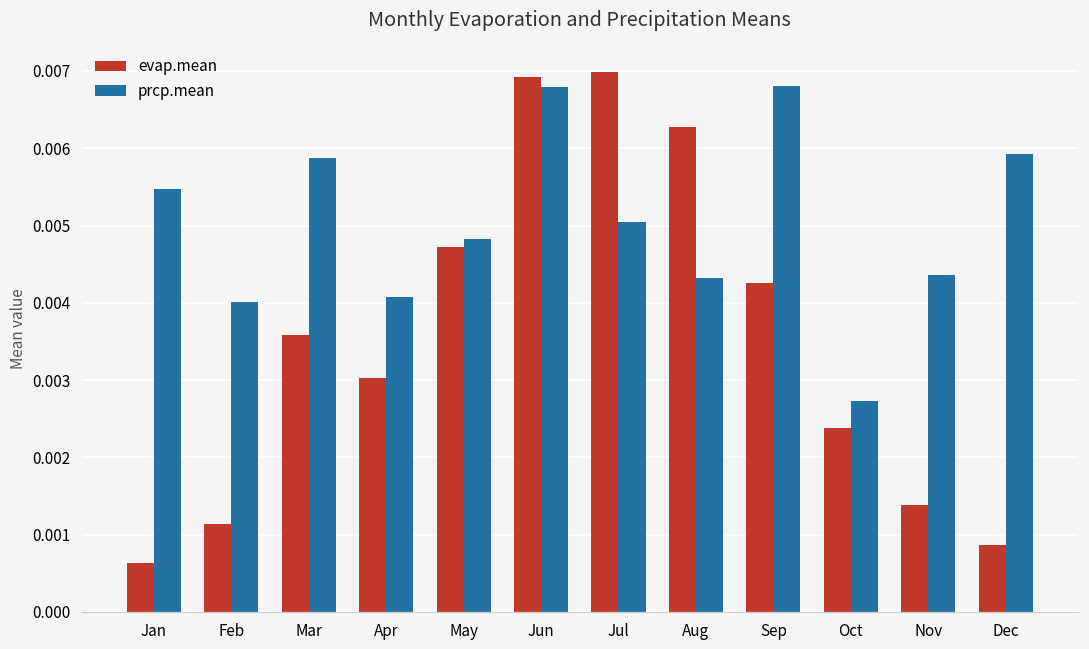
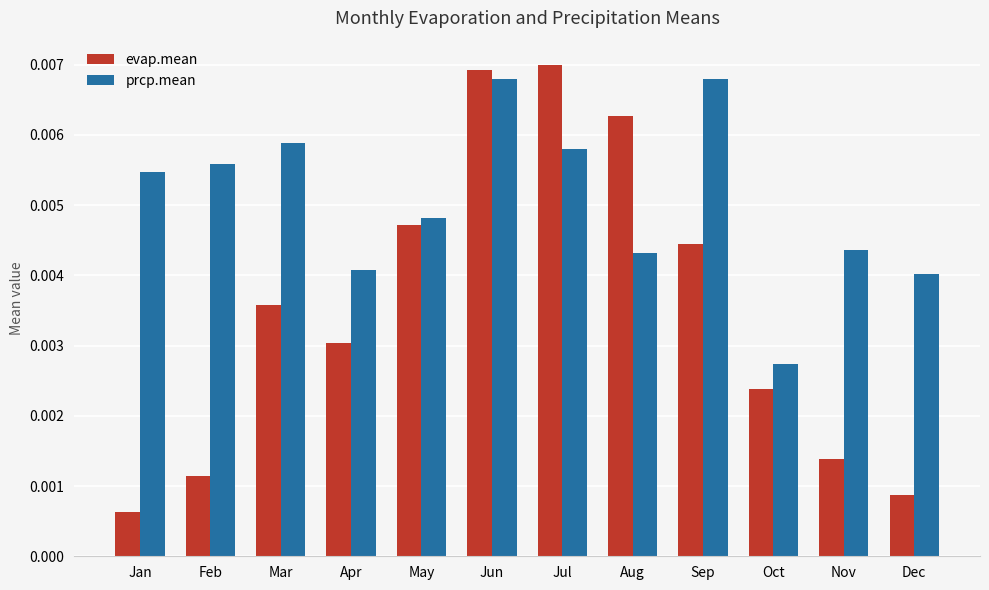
prcp.mean, Feb: 0.0040 -> 0.0056
prcp.mean, Jul: 0.0051 -> 0.0058
evap.mean, Sep: 0.0043 -> 0.0044
prcp.mean, Dec: 0.0059 -> 0.0040
